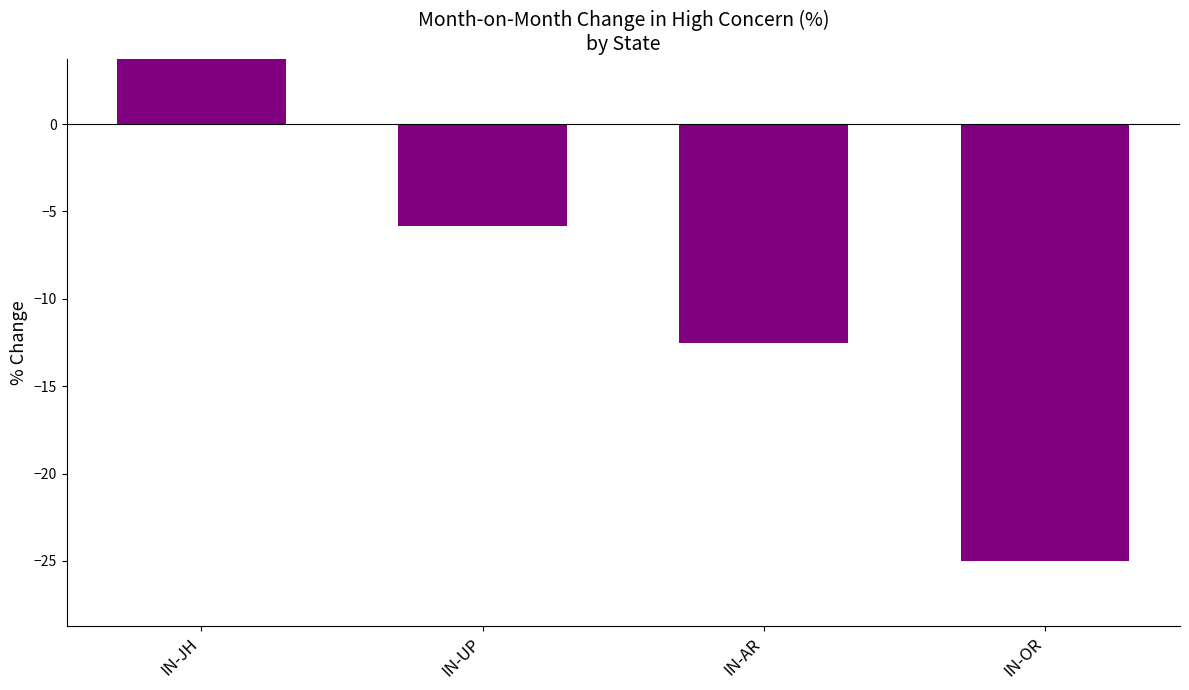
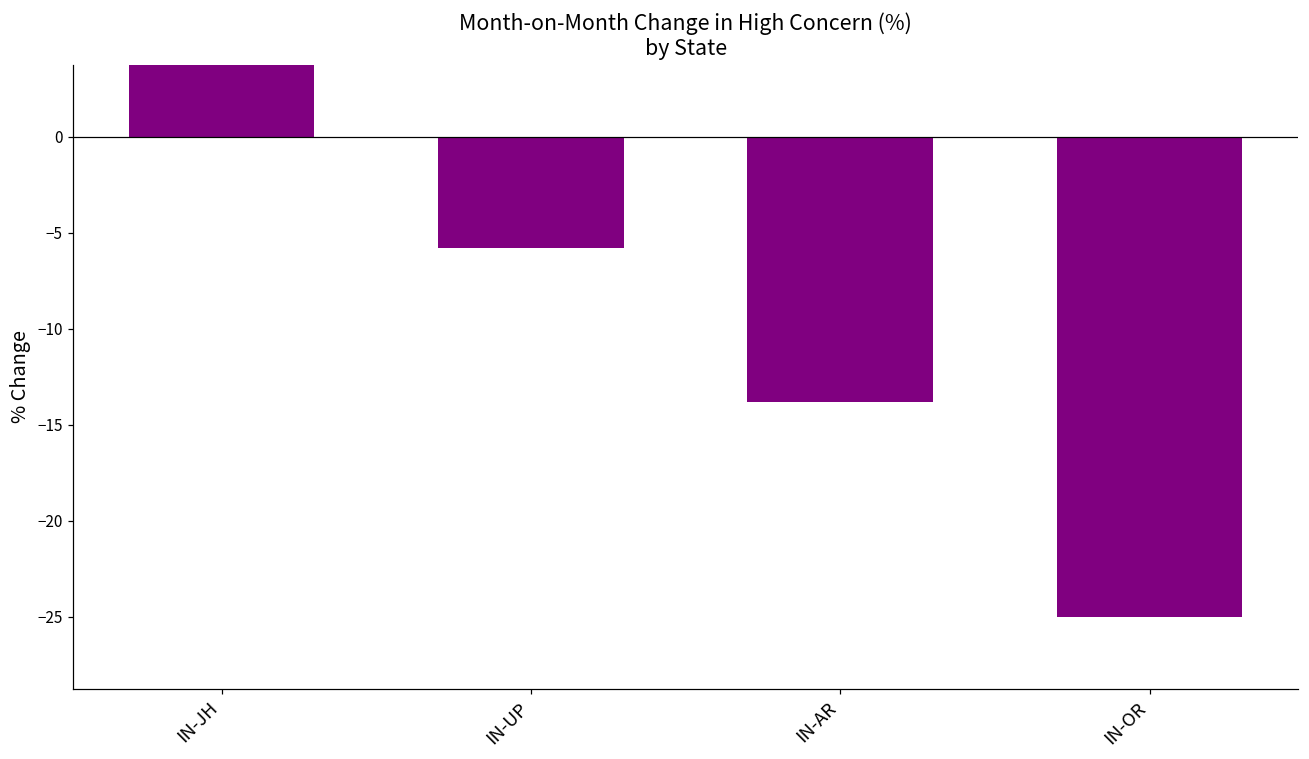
IN-AR: -12.5 -> -13.8
